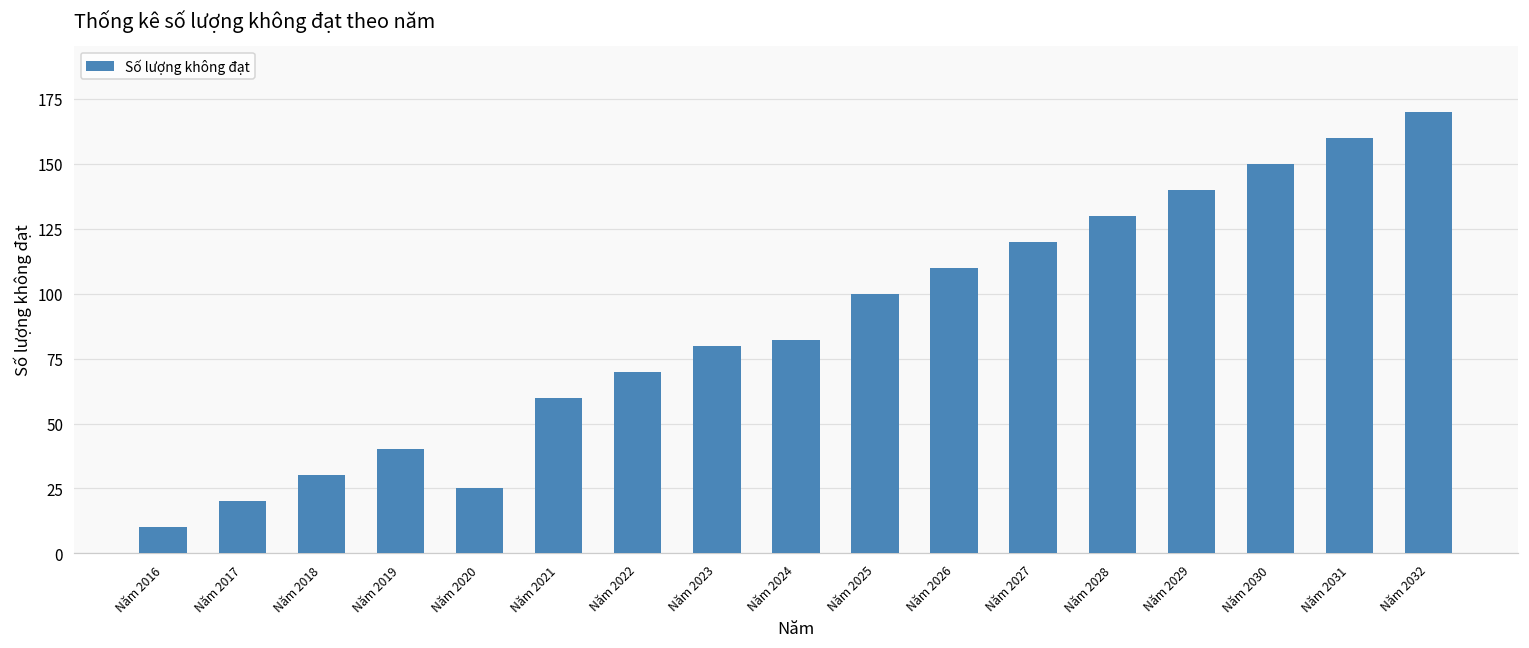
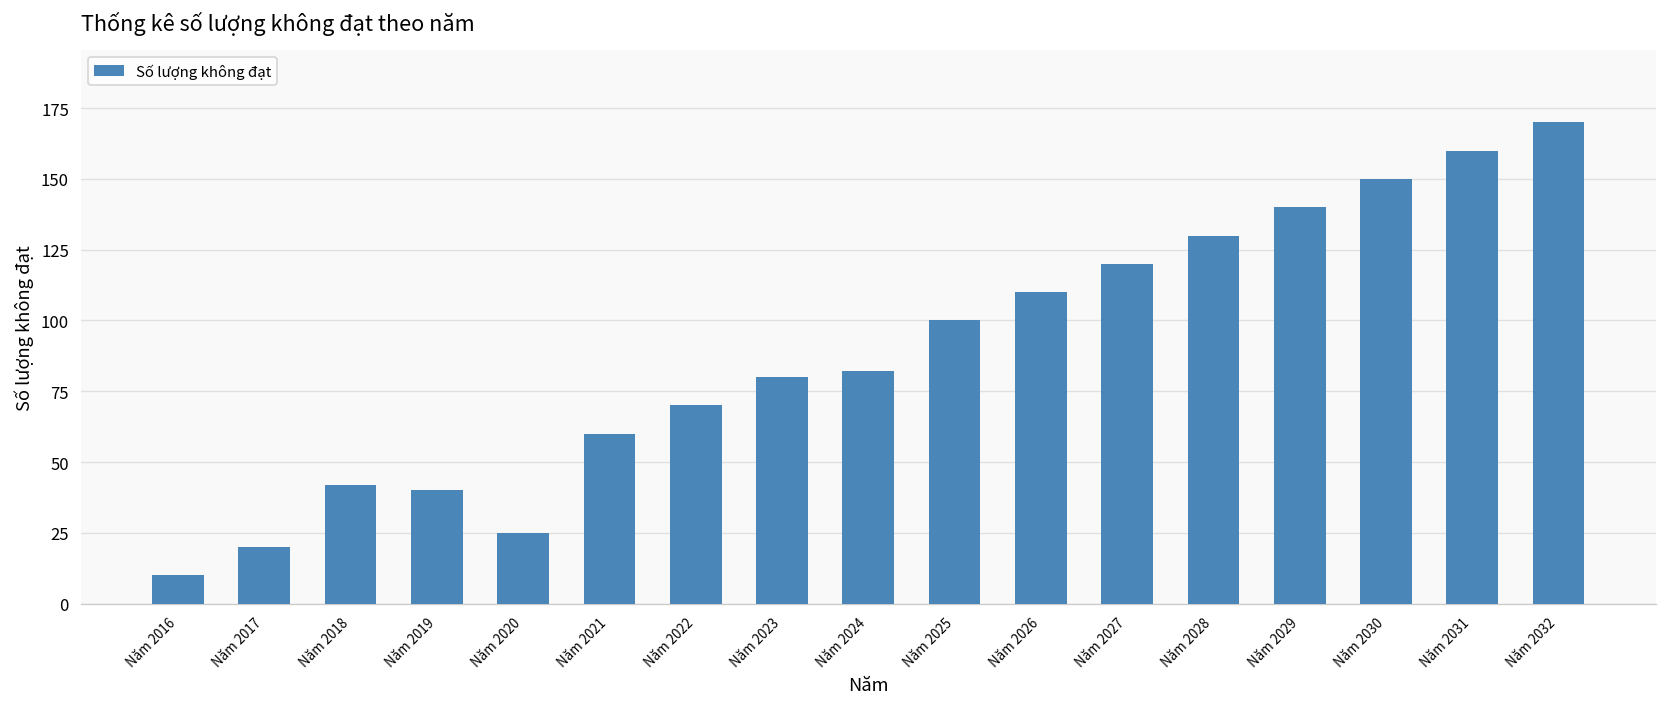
Năm 2018: 30 -> 42
